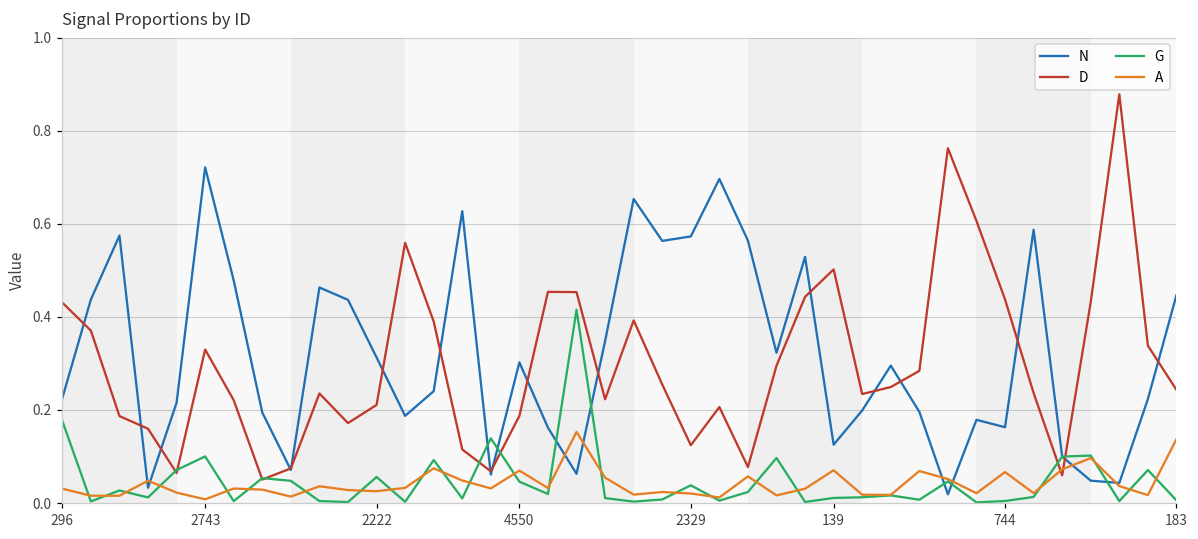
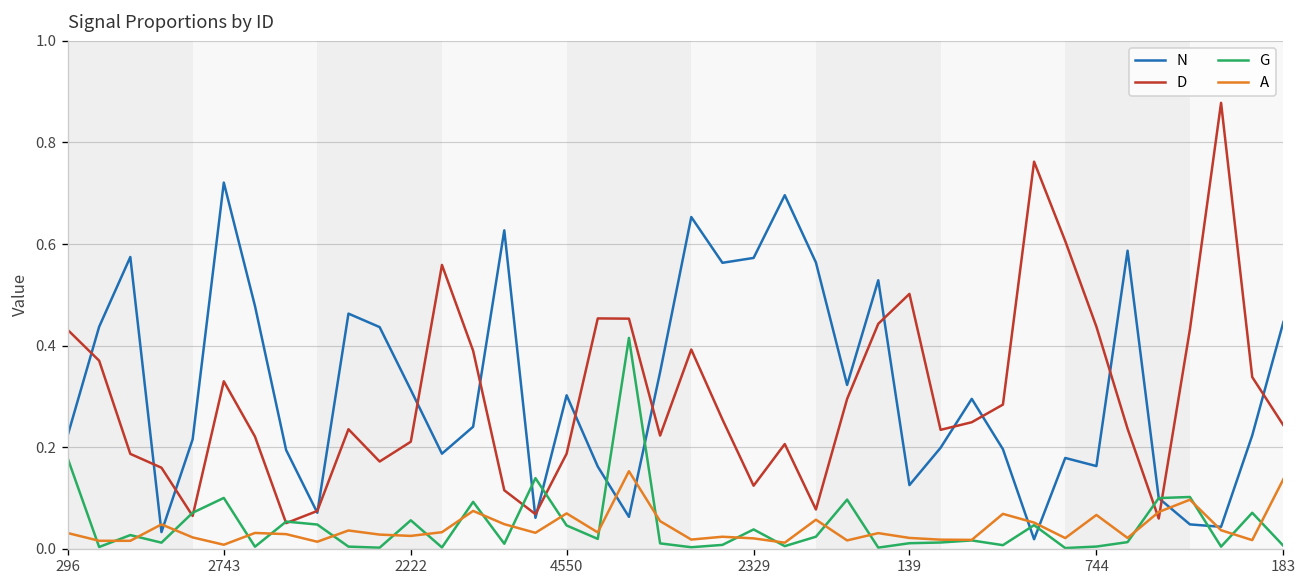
A, 139: 0.07 -> 0.02
